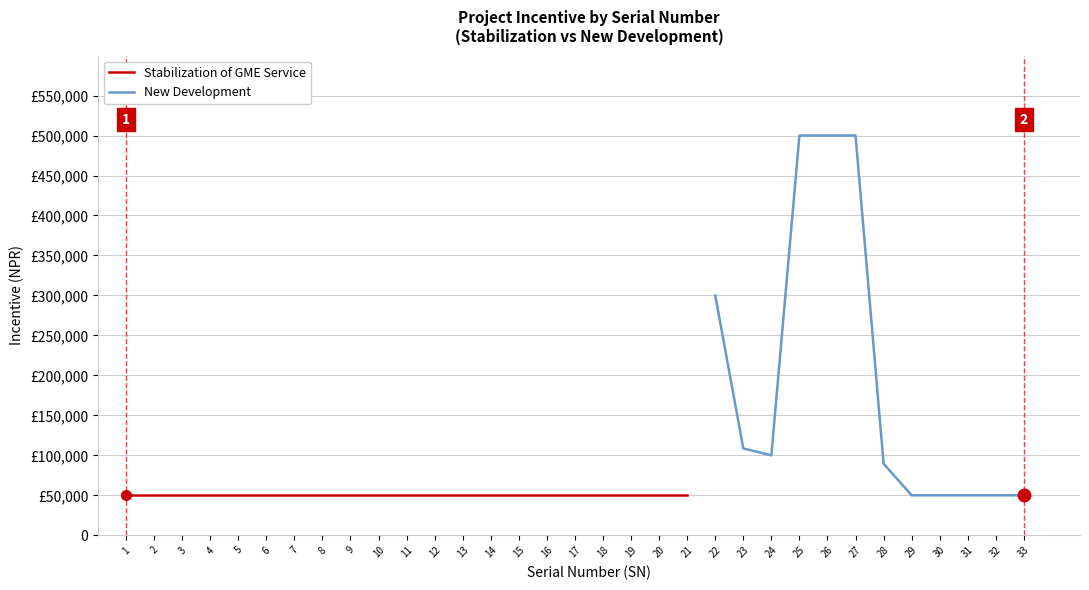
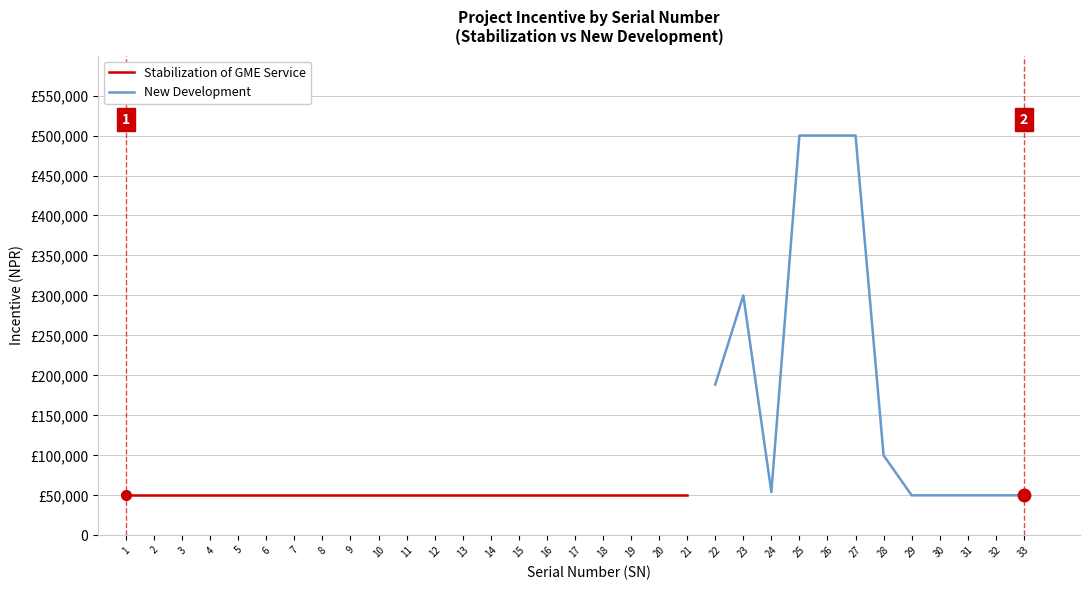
New Development, 22: £300,000 -> £190,000
New Development, 23: £110,000 -> £300,000
New Development, 24: £100,000 -> £50,000
New Development, 28: £90,000 -> £100,000
